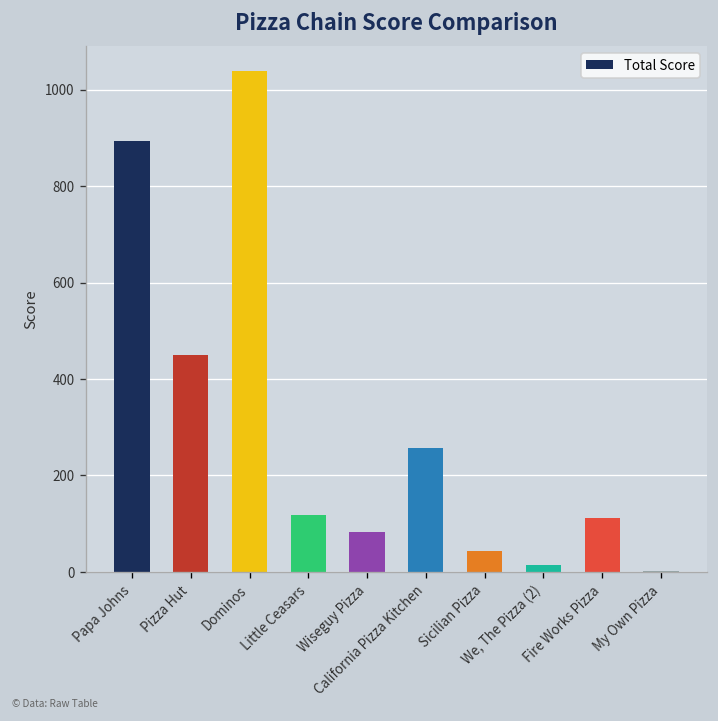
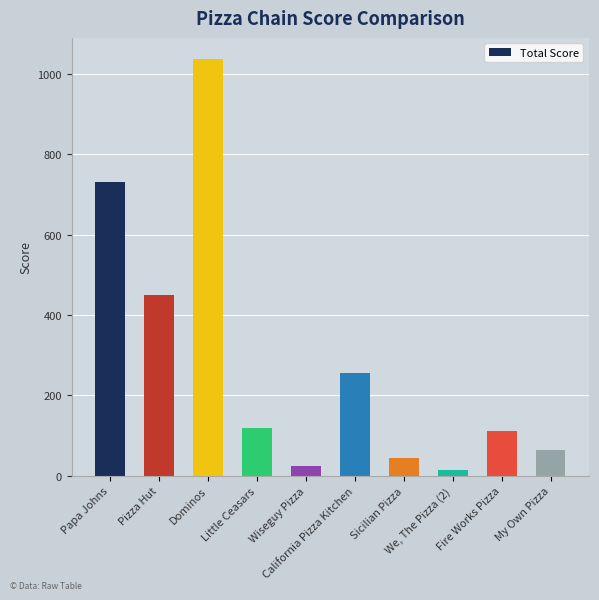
Papa Johns: 890 -> 730
Wiseguy Pizza: 80 -> 20
My Own Pizza: 0 -> 60
